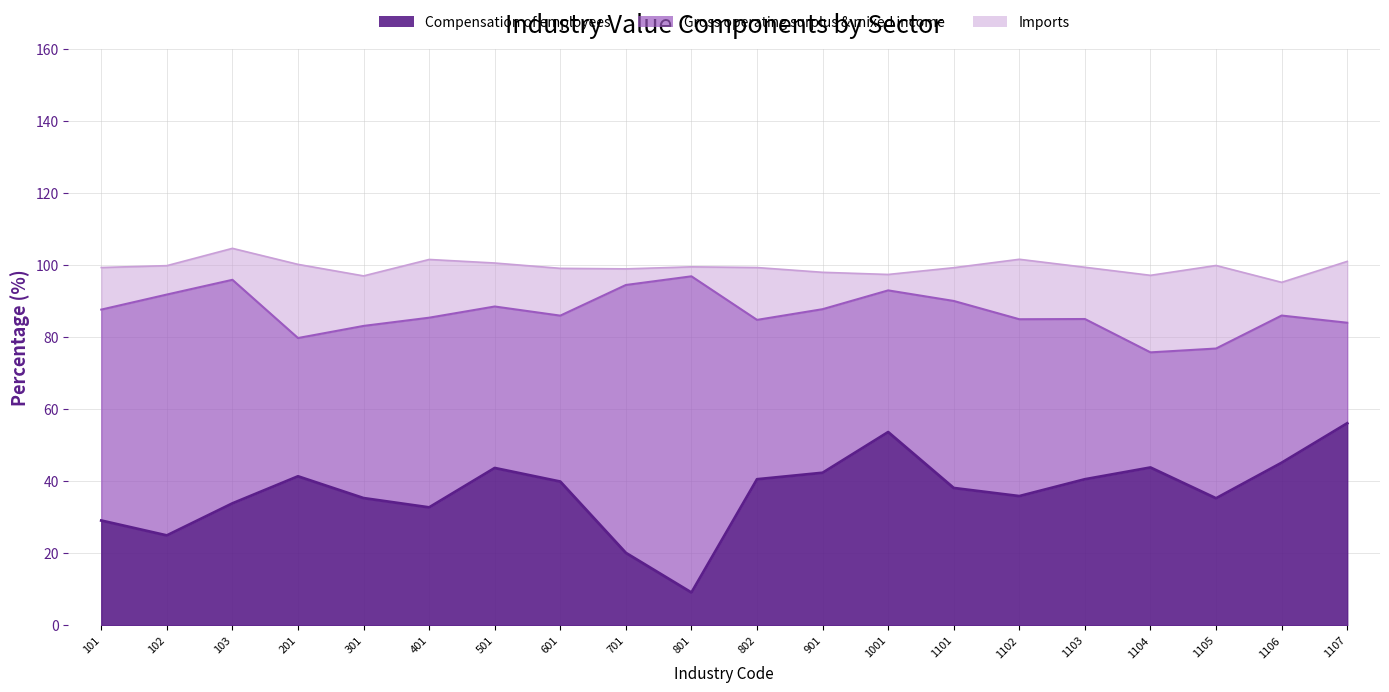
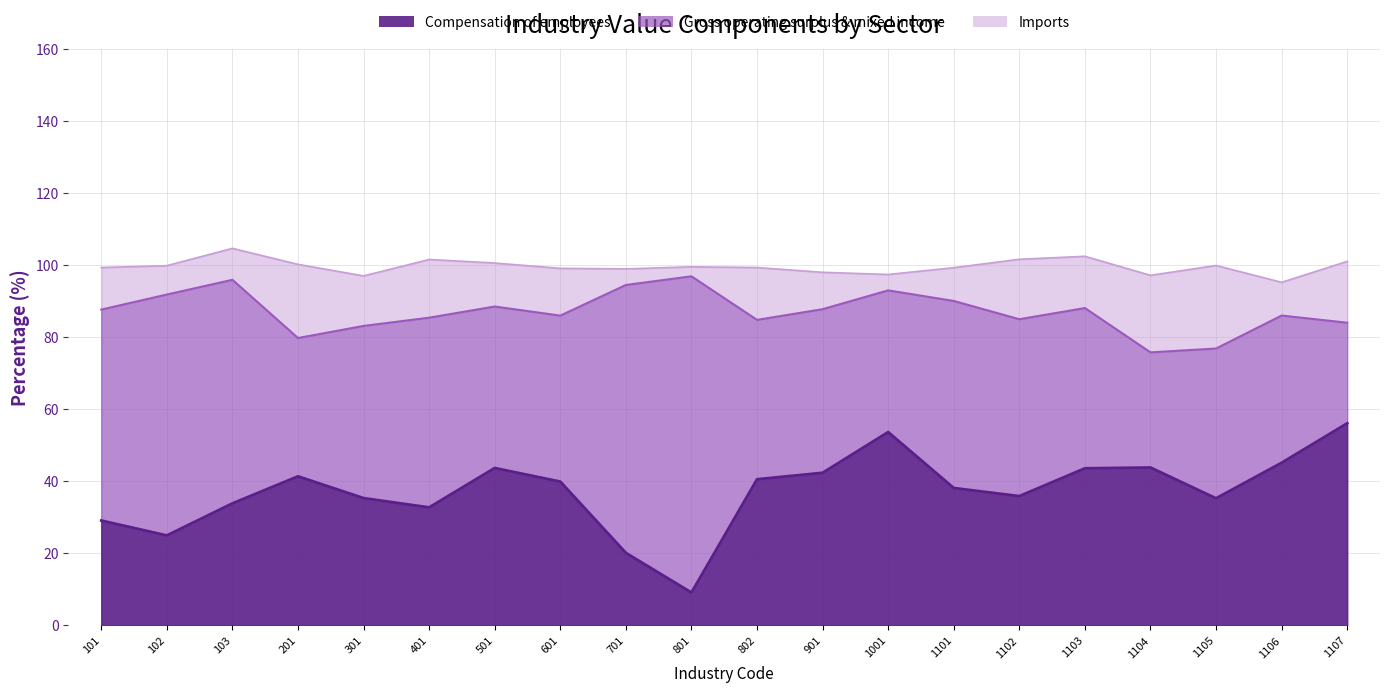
Compensation of employees, 1103: 41 -> 44
